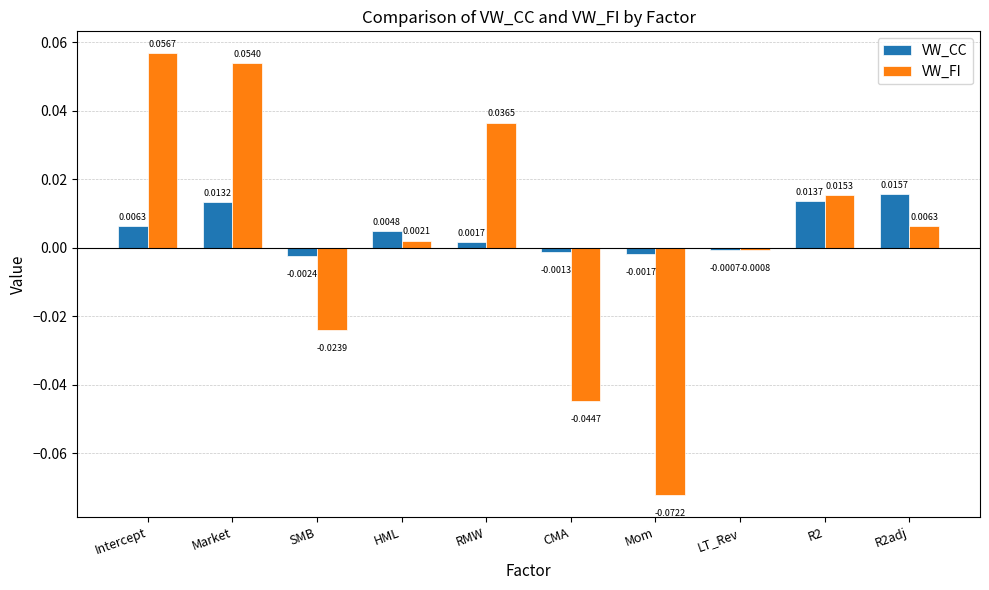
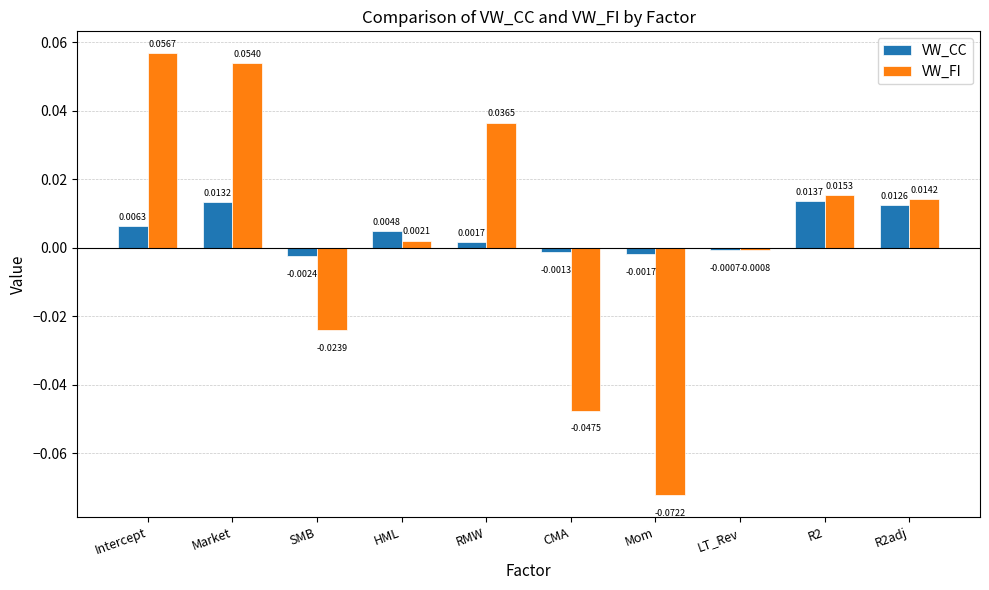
VW_FI, CMA: -0.0447 -> -0.0475
VW_CC, R2adj: 0.0157 -> 0.0126
VW_FI, R2adj: 0.0063 -> 0.0142
